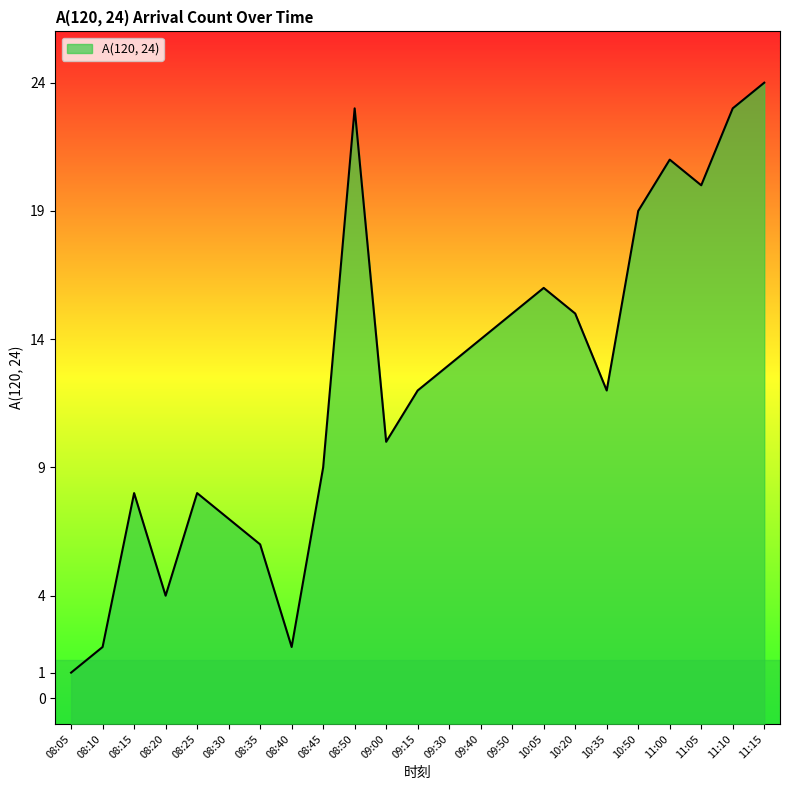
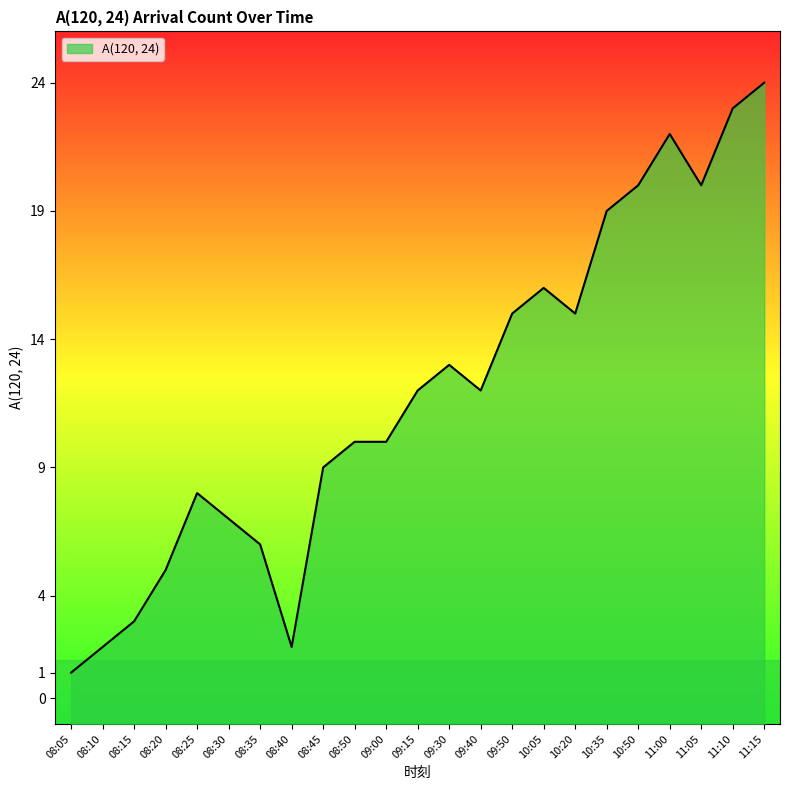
08:15: 8 -> 3
08:20: 4 -> 5
08:50: 23 -> 10
09:40: 14 -> 12
10:35: 12 -> 19
10:50: 19 -> 20
11:00: 21 -> 22
